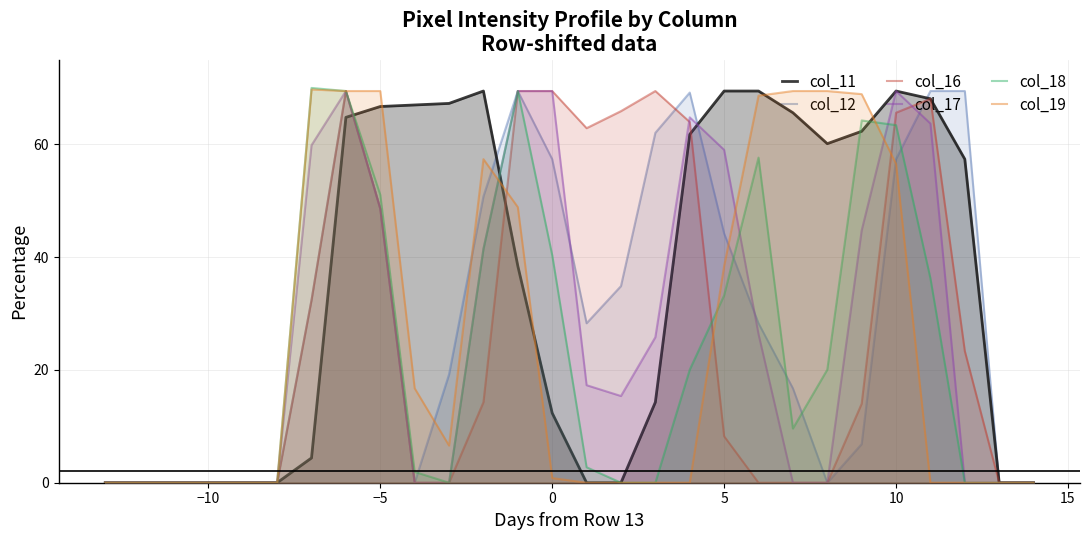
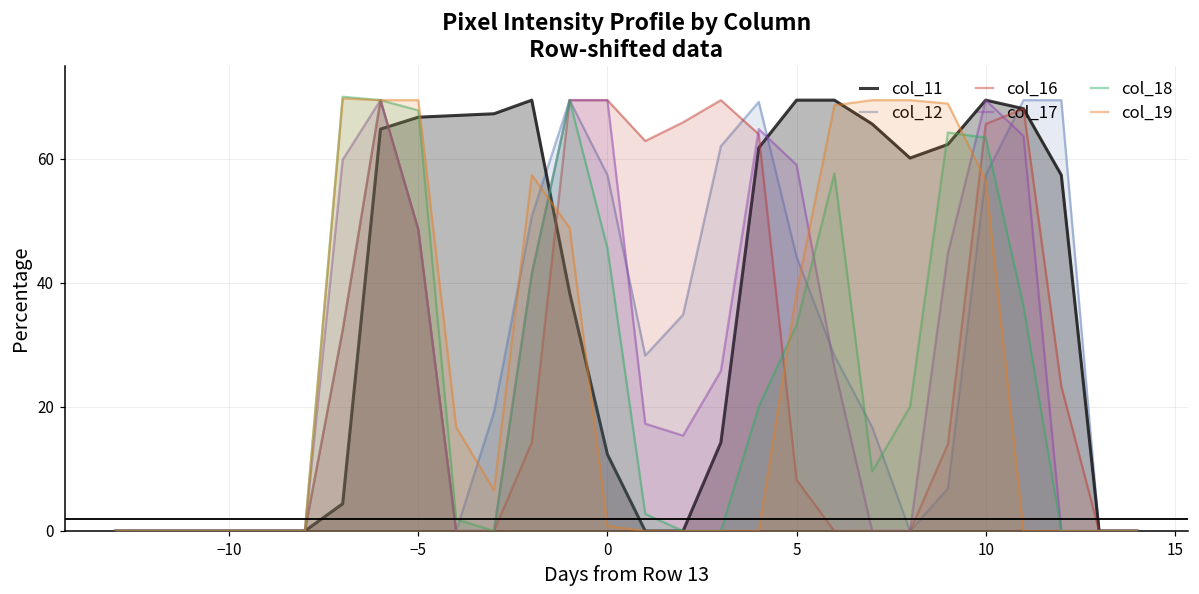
col_18, −5: 51 -> 68
col_18, 0: 40 -> 46
